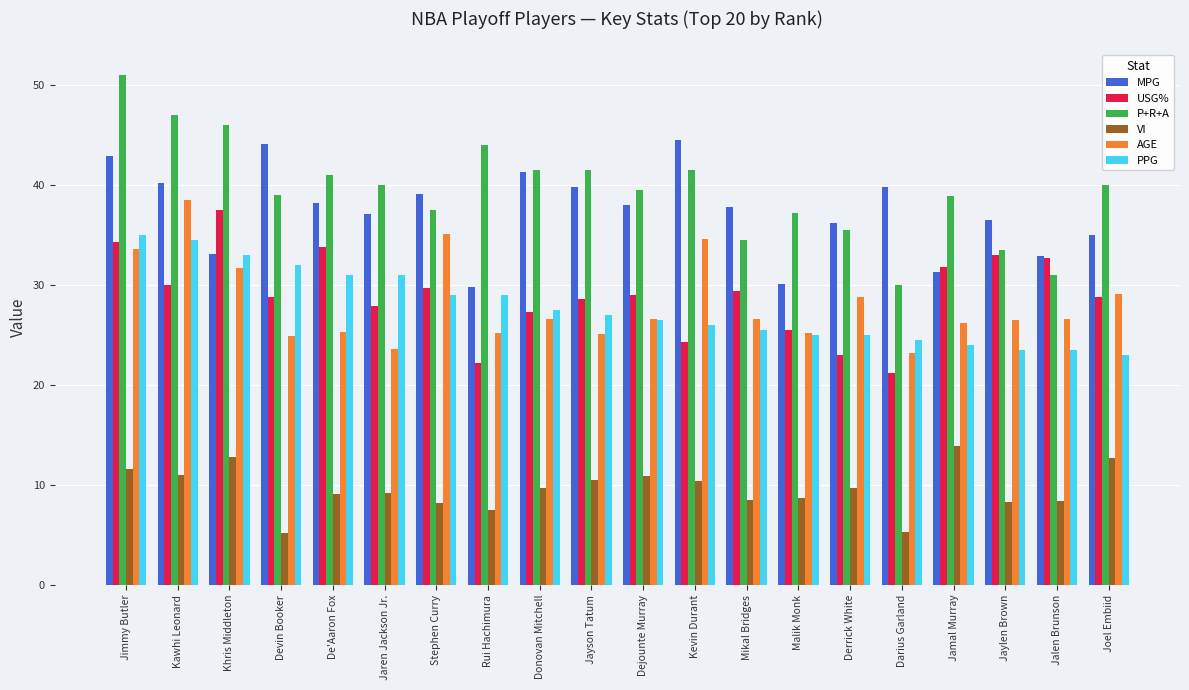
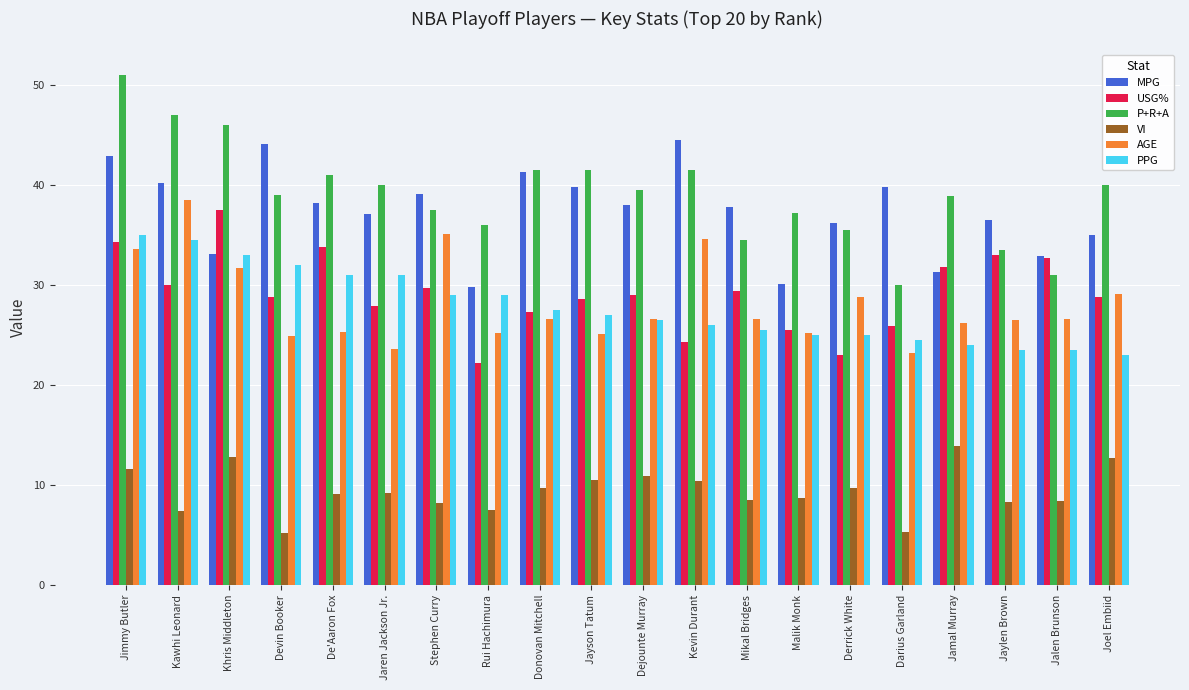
VI, Kawhi Leonard: 11 -> 7
P+R+A, Rui Hachimura: 44 -> 36
USG%, Darius Garland: 21 -> 26
